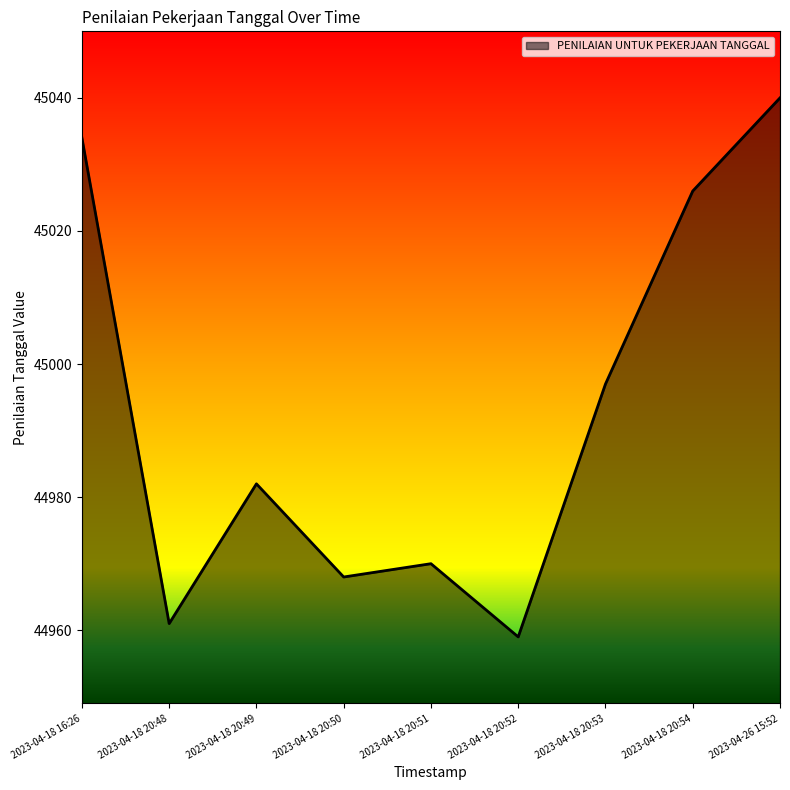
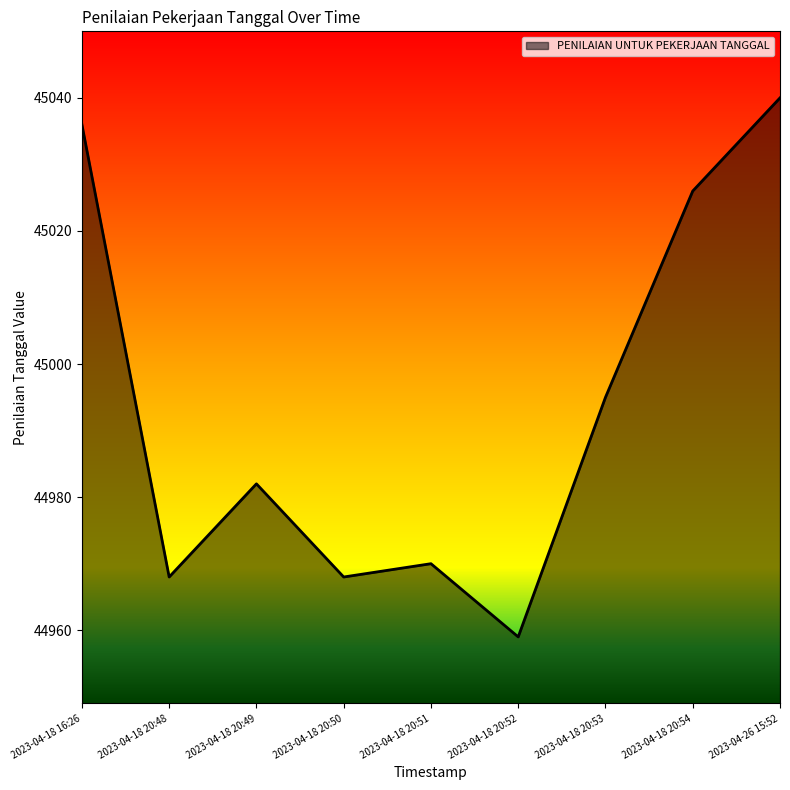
2023-04-18 16:26: 45034 -> 45036
2023-04-18 20:48: 44961 -> 44968
2023-04-18 20:53: 44997 -> 44995
